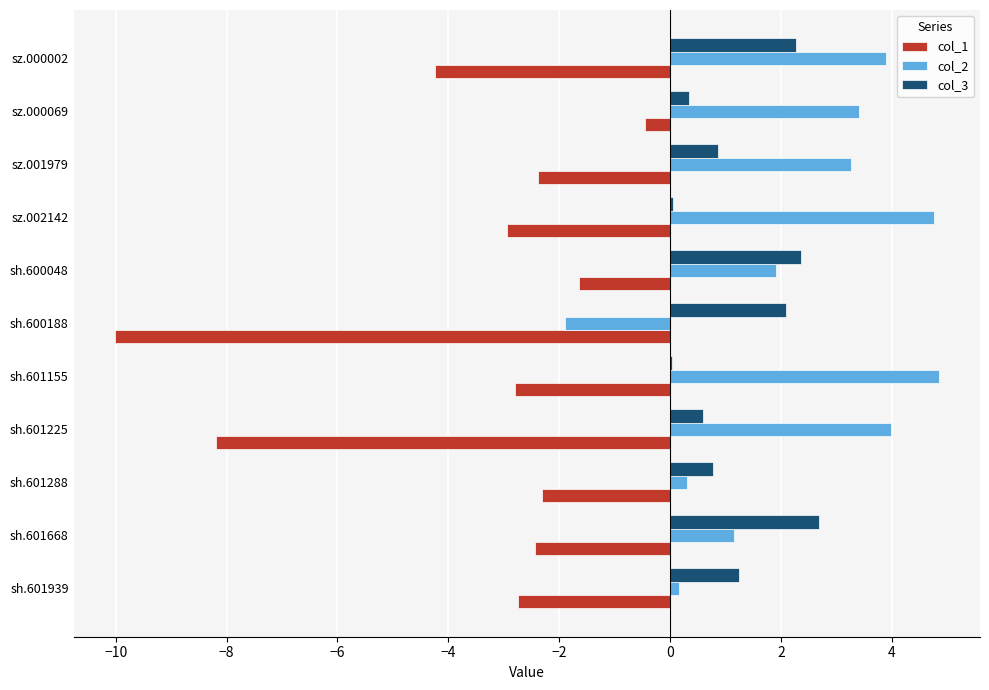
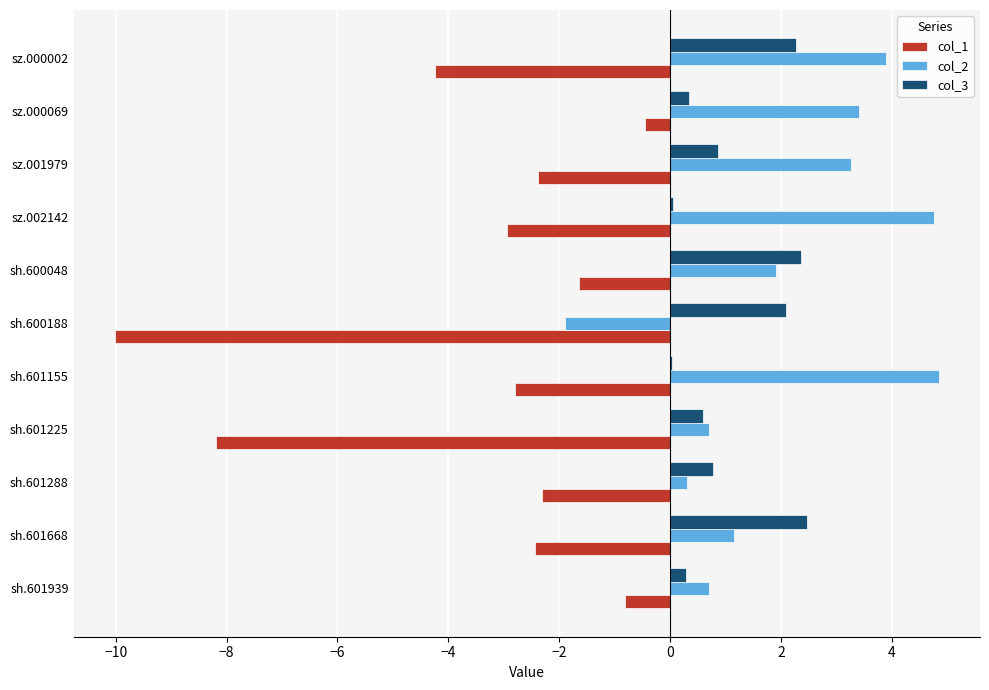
col_2, sh.601225: 4.0 -> 0.7
col_3, sh.601668: 2.7 -> 2.5
col_3, sh.601939: 1.2 -> 0.3
col_2, sh.601939: 0.2 -> 0.7
col_1, sh.601939: -2.7 -> -0.8
